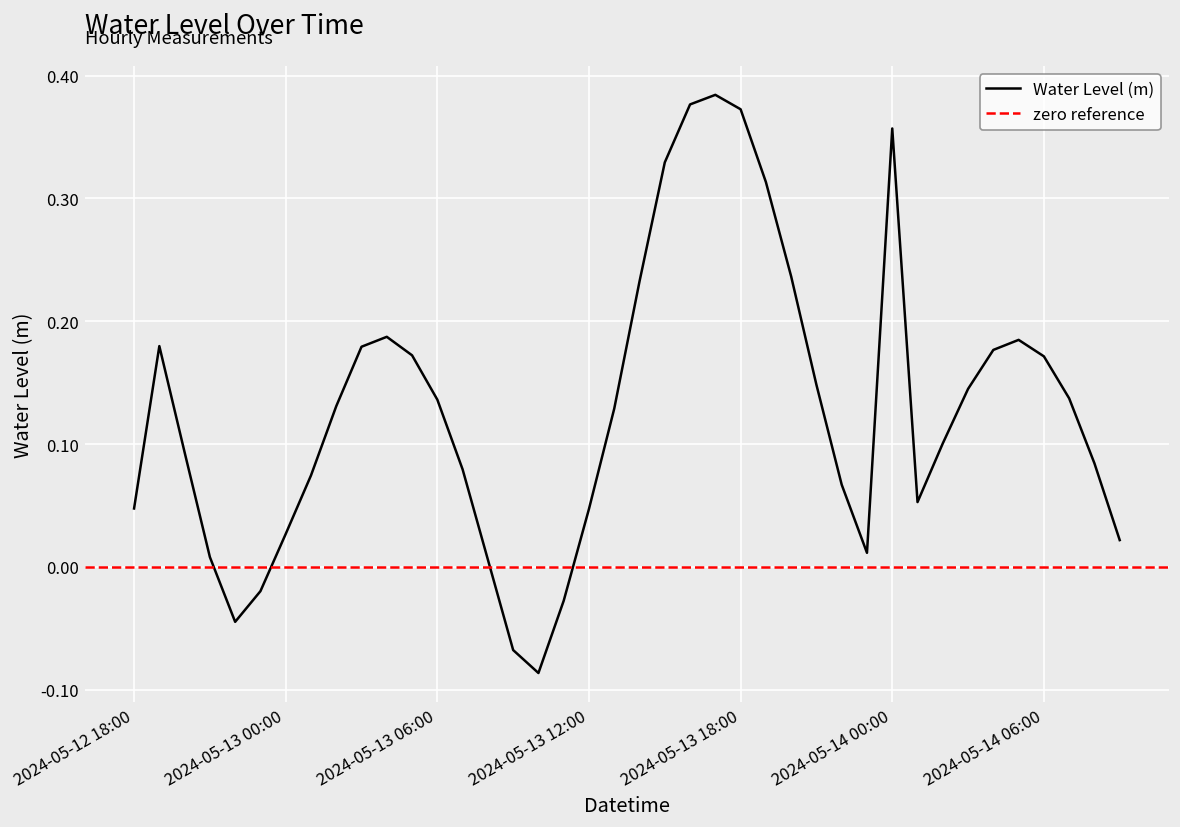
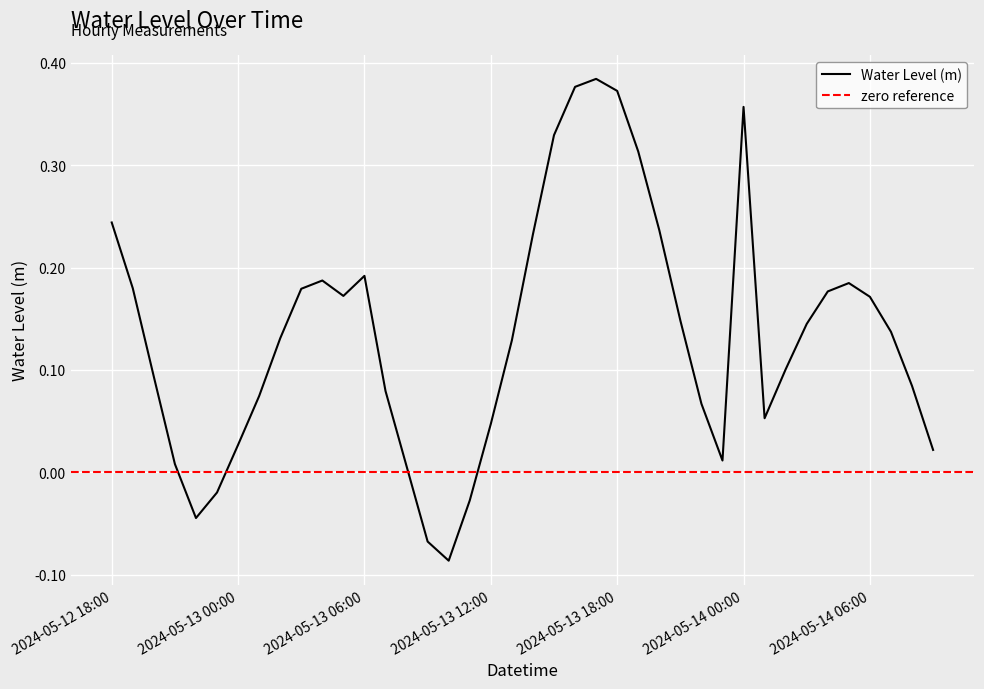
2024-05-12 18:00: 0.048 -> 0.244
2024-05-13 06:00: 0.136 -> 0.192
